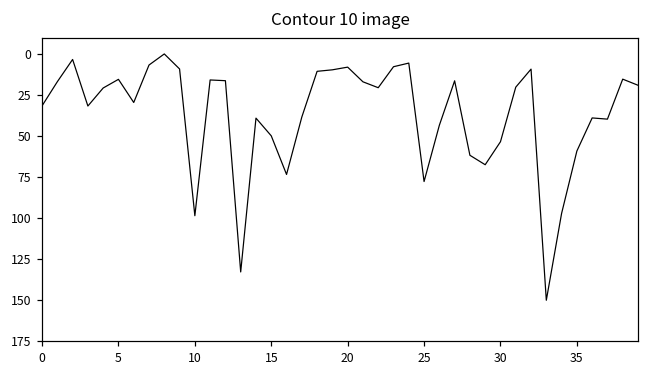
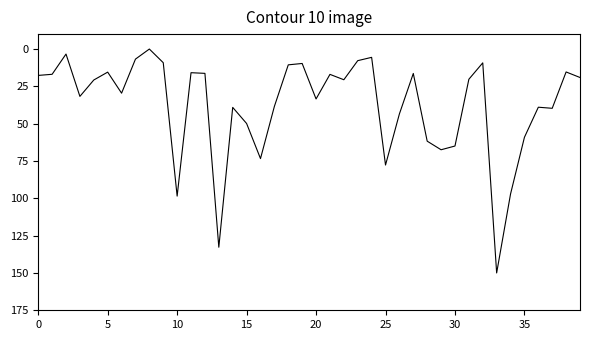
0: 32 -> 18
20: 8 -> 33
30: 53 -> 65
